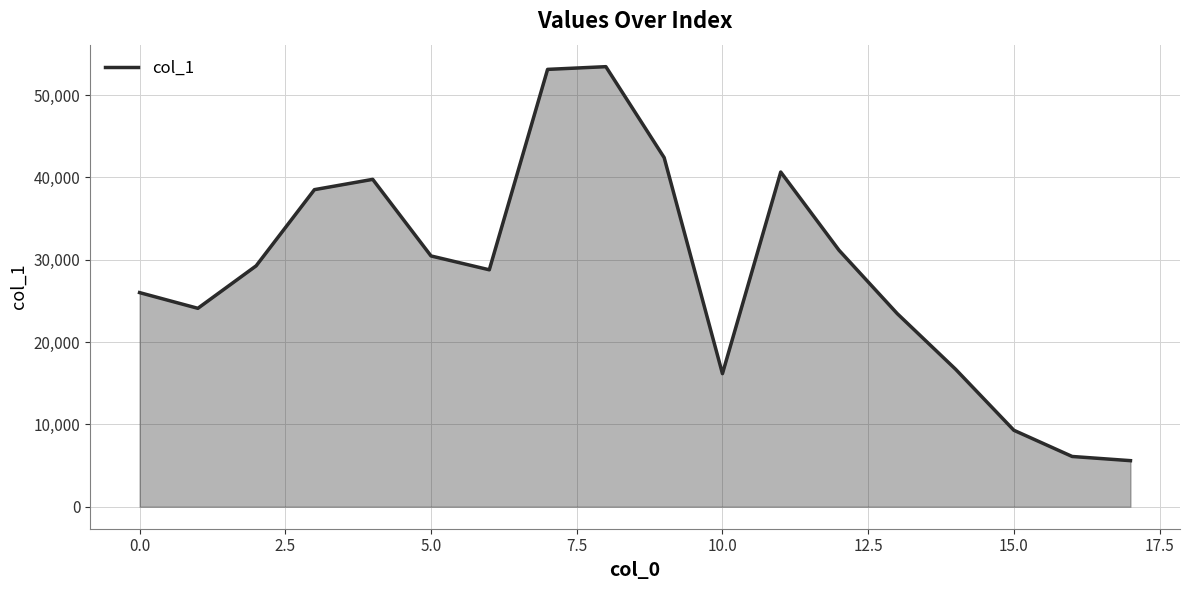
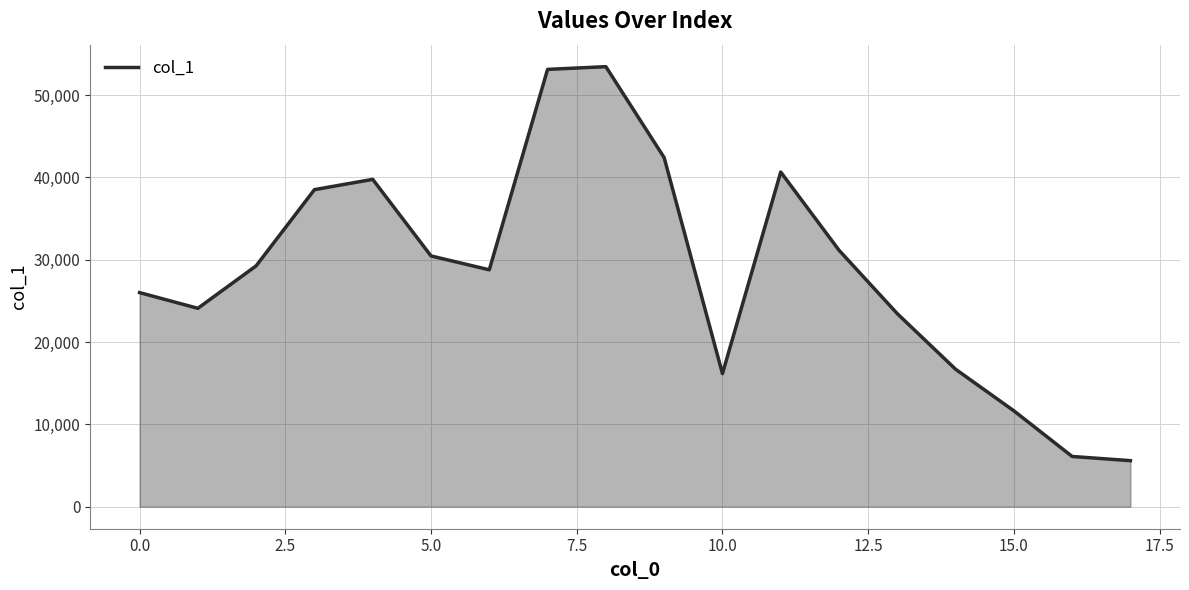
15.0: 9,000 -> 12,000
